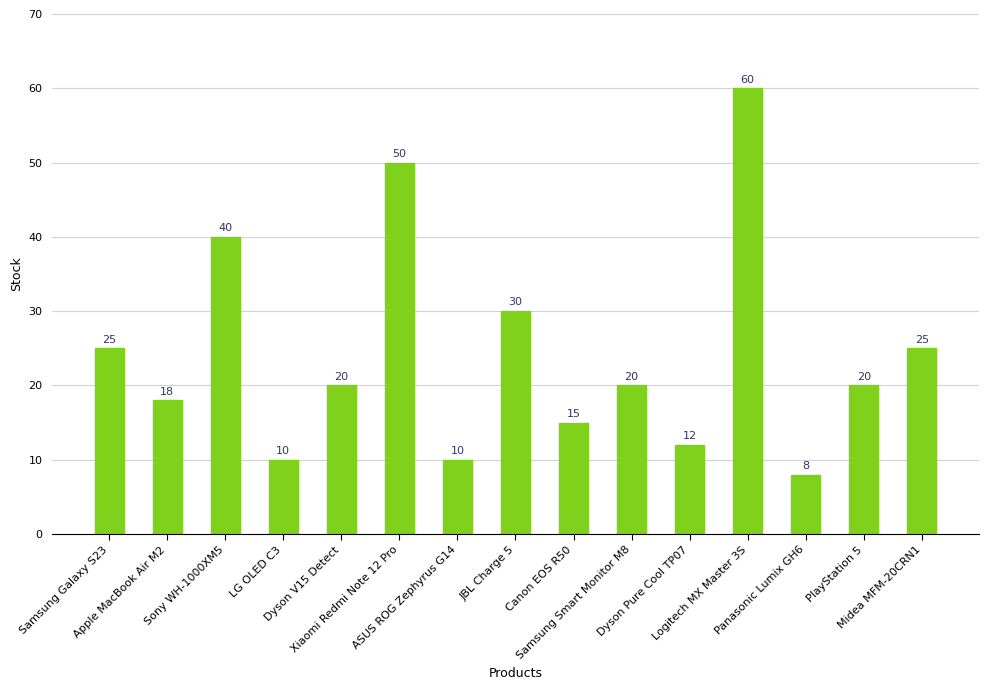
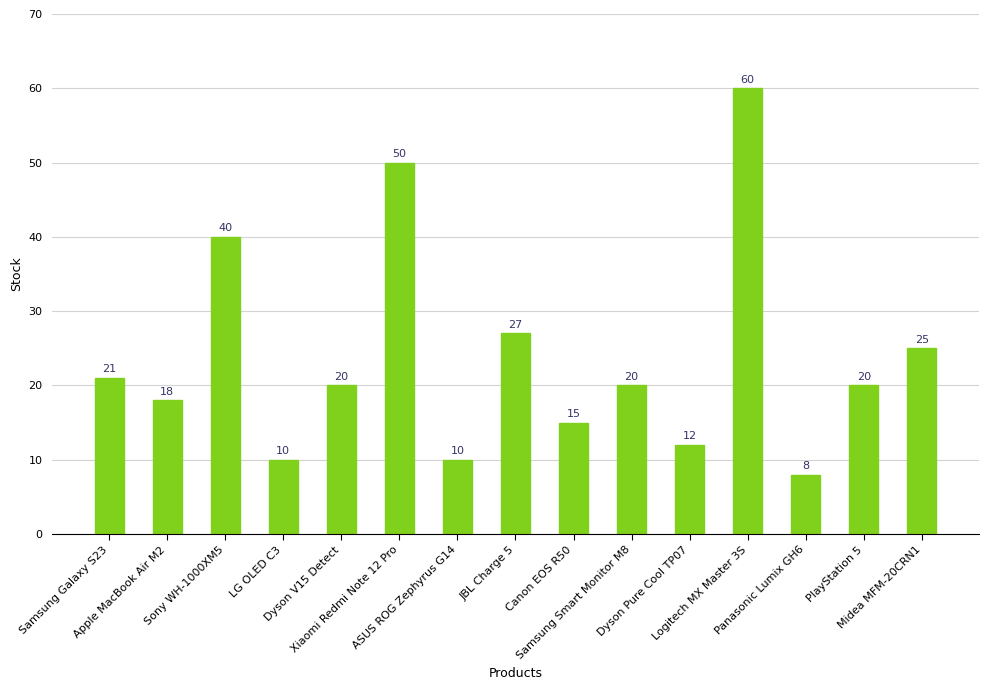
Samsung Galaxy S23: 25 -> 21
JBL Charge 5: 30 -> 27
